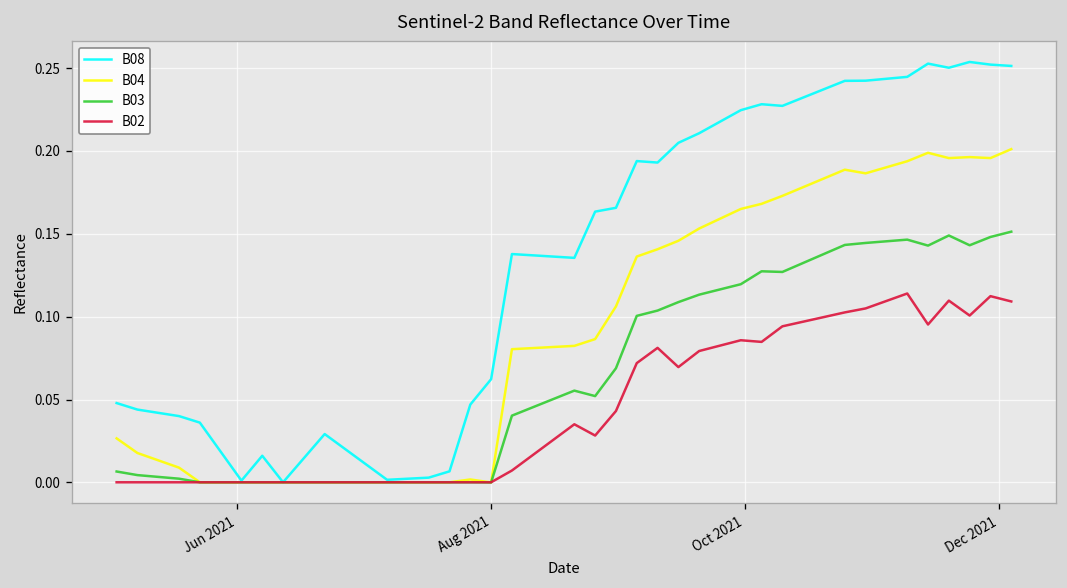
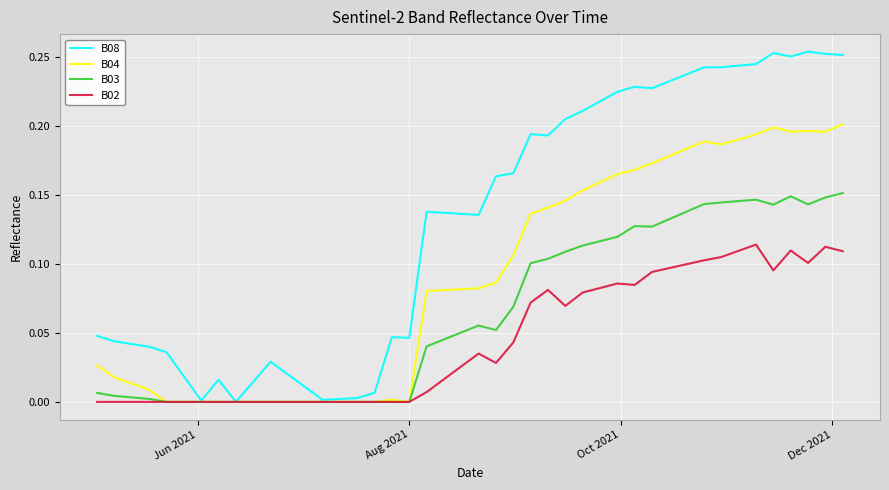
B08, Aug 2021: 0.062 -> 0.046
